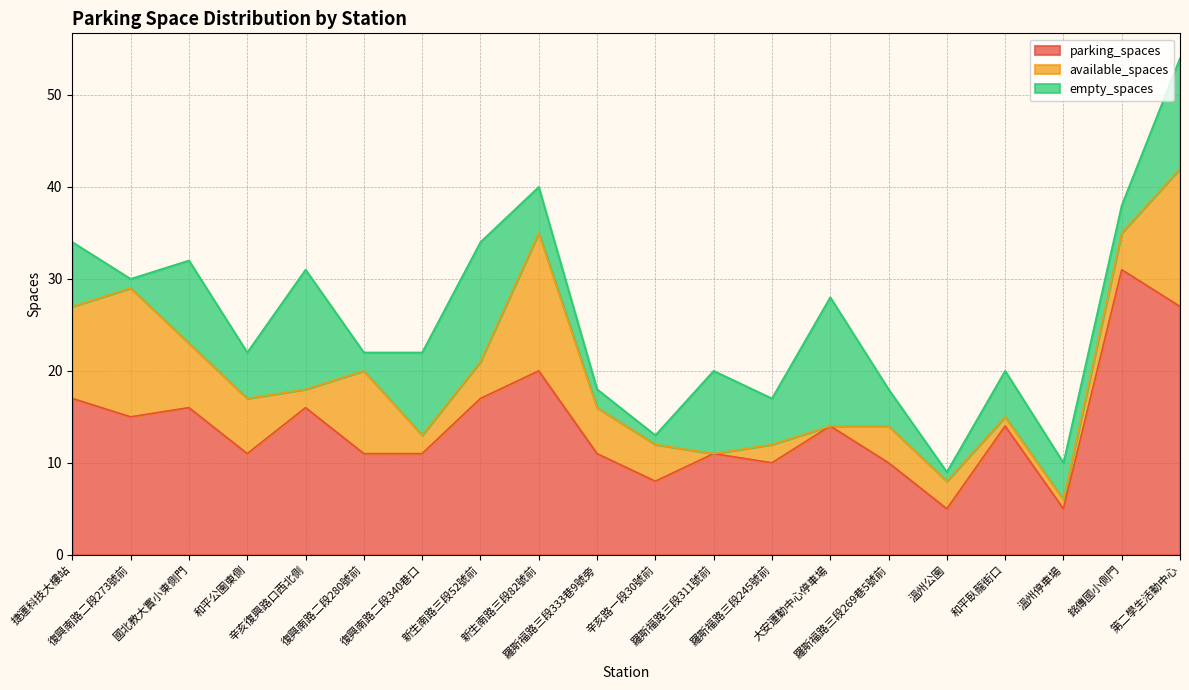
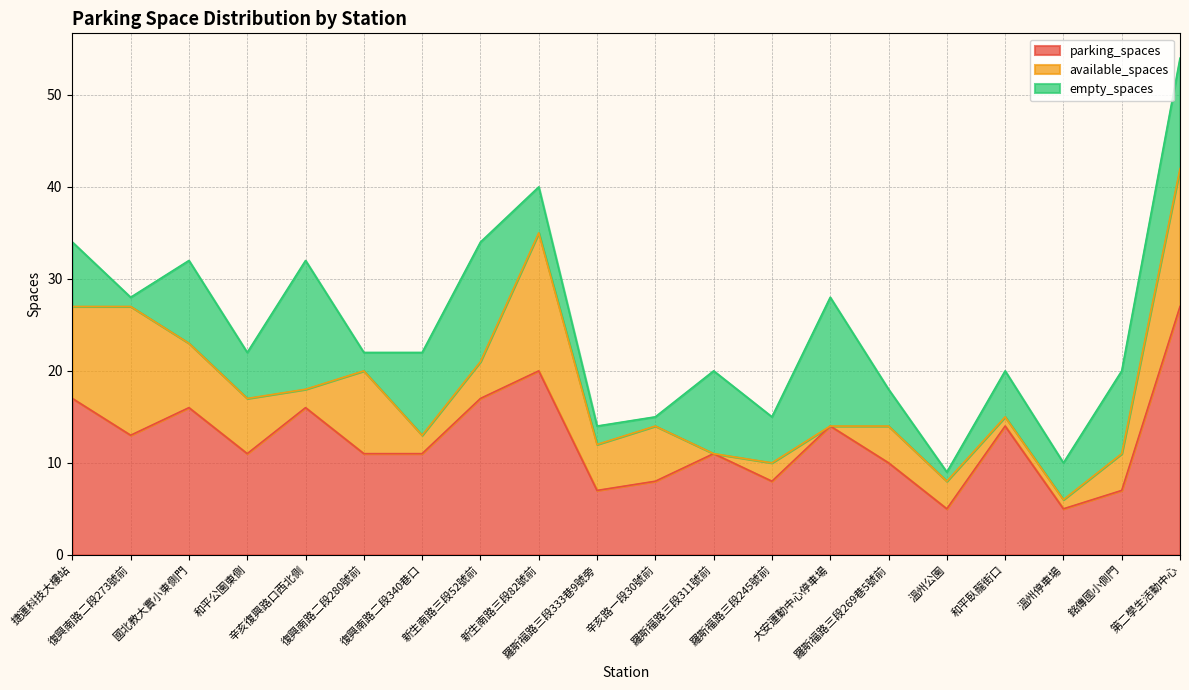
parking_spaces, 復興南路二段273號前: 15 -> 13
empty_spaces, 辛亥復興路口西北側: 13 -> 14
parking_spaces, 羅斯福路三段333巷9號旁: 11 -> 7
available_spaces, 辛亥路一段30號前: 4 -> 6
parking_spaces, 羅斯福路三段245號前: 10 -> 8
parking_spaces, 銘傳國小側門: 31 -> 7
empty_spaces, 銘傳國小側門: 3 -> 9
